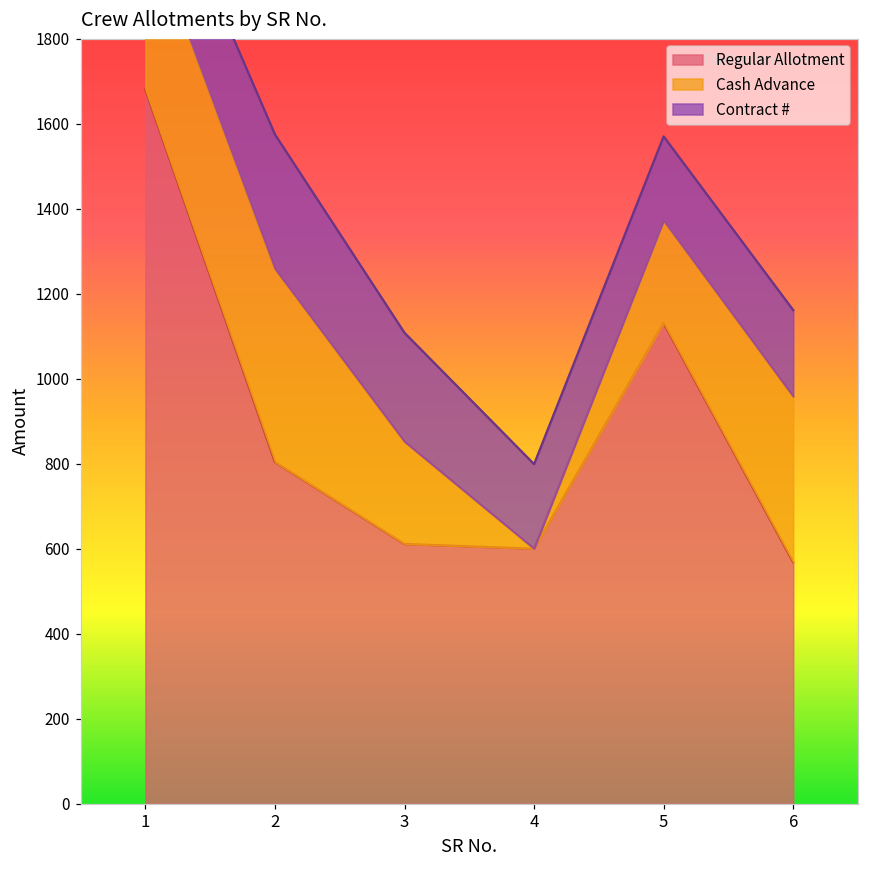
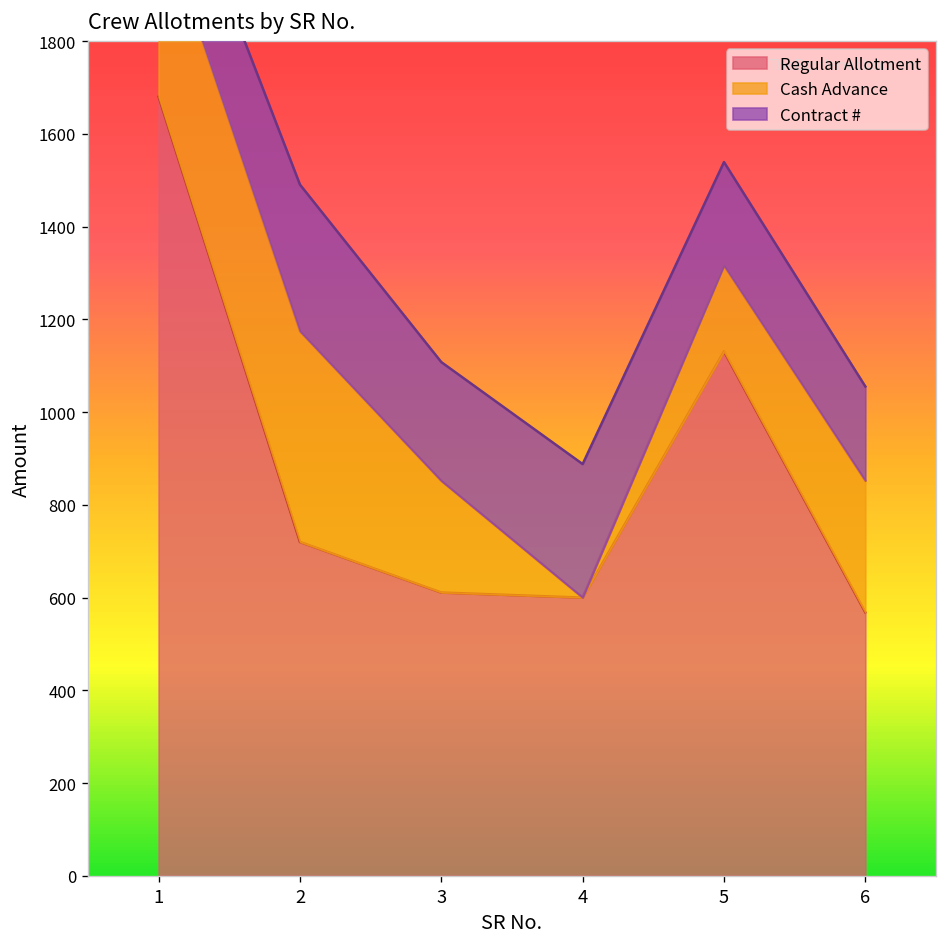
Regular Allotment, 2: 800 -> 720
Contract #, 4: 200 -> 290
Cash Advance, 5: 240 -> 190
Contract #, 5: 200 -> 220
Cash Advance, 6: 390 -> 280
